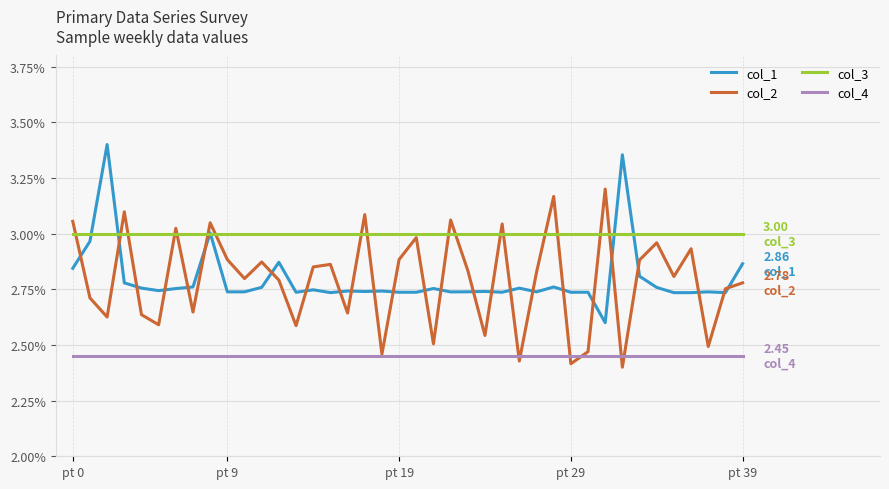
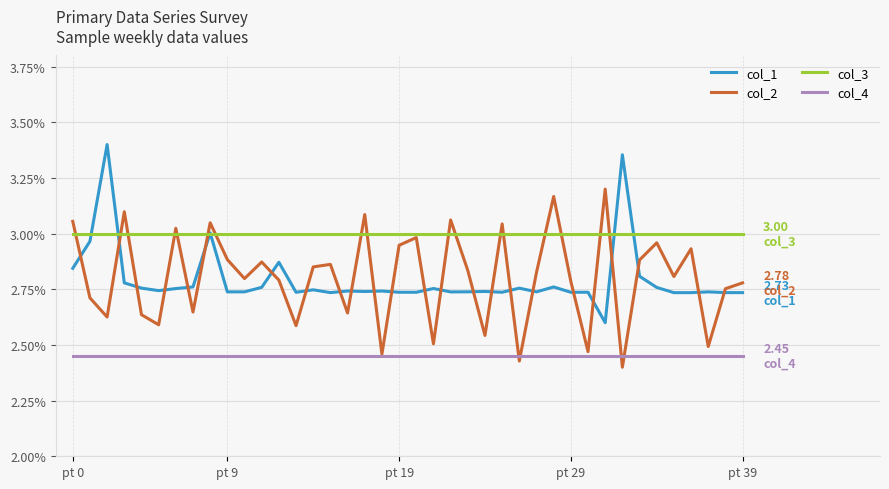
col_2, pt 19: 2.88% -> 2.95%
col_2, pt 29: 2.42% -> 2.79%
col_1, pt 39: 2.86 -> 2.73
